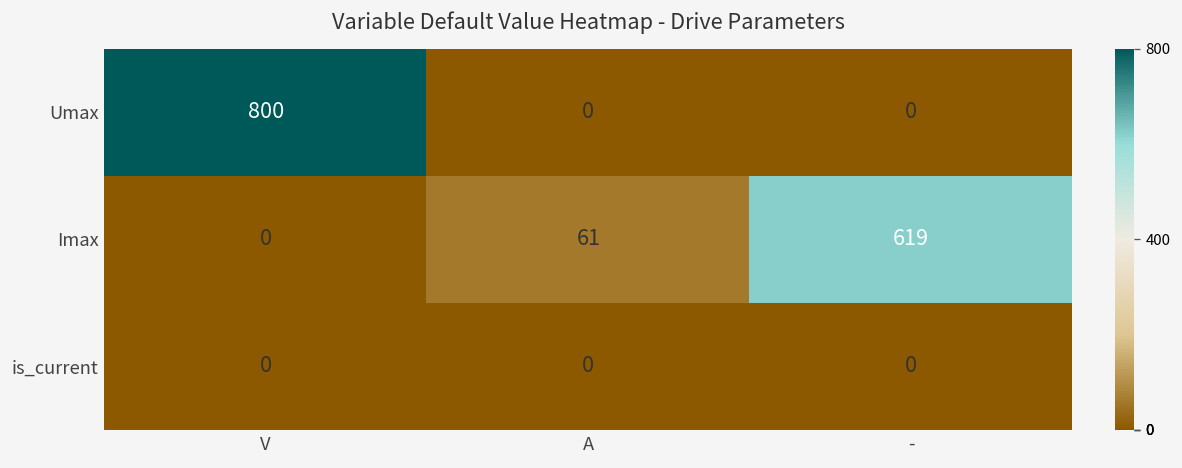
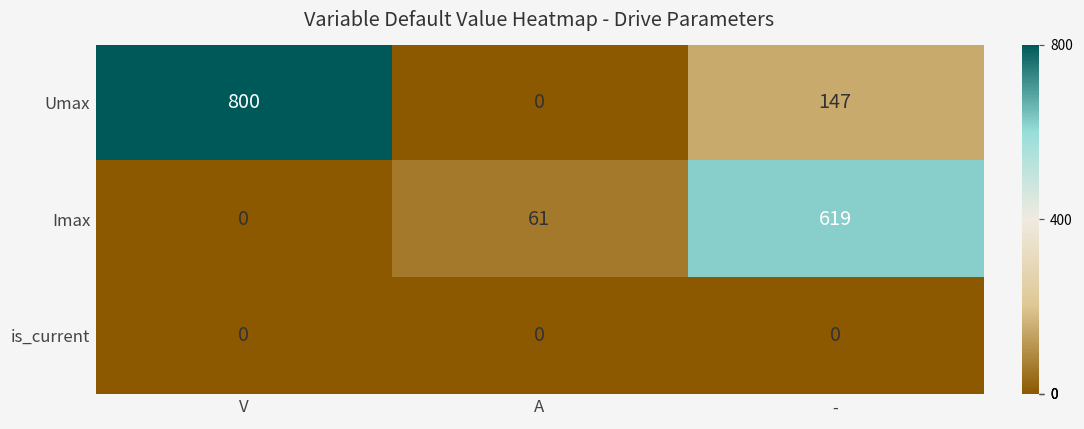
Umax, -: 0 -> 147
